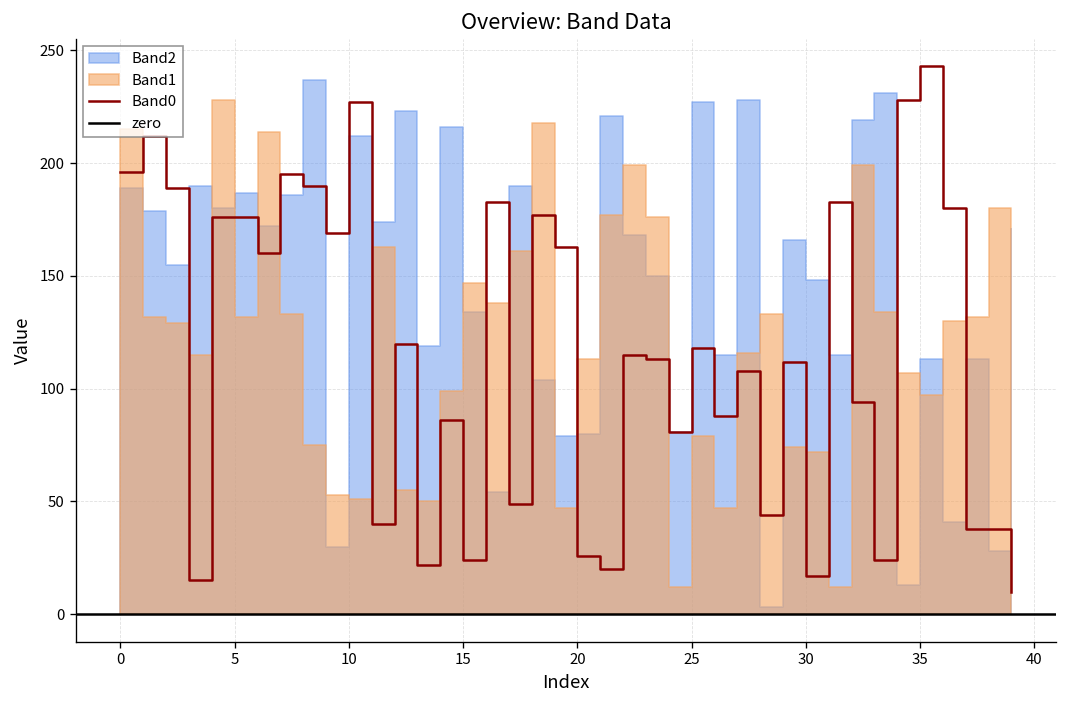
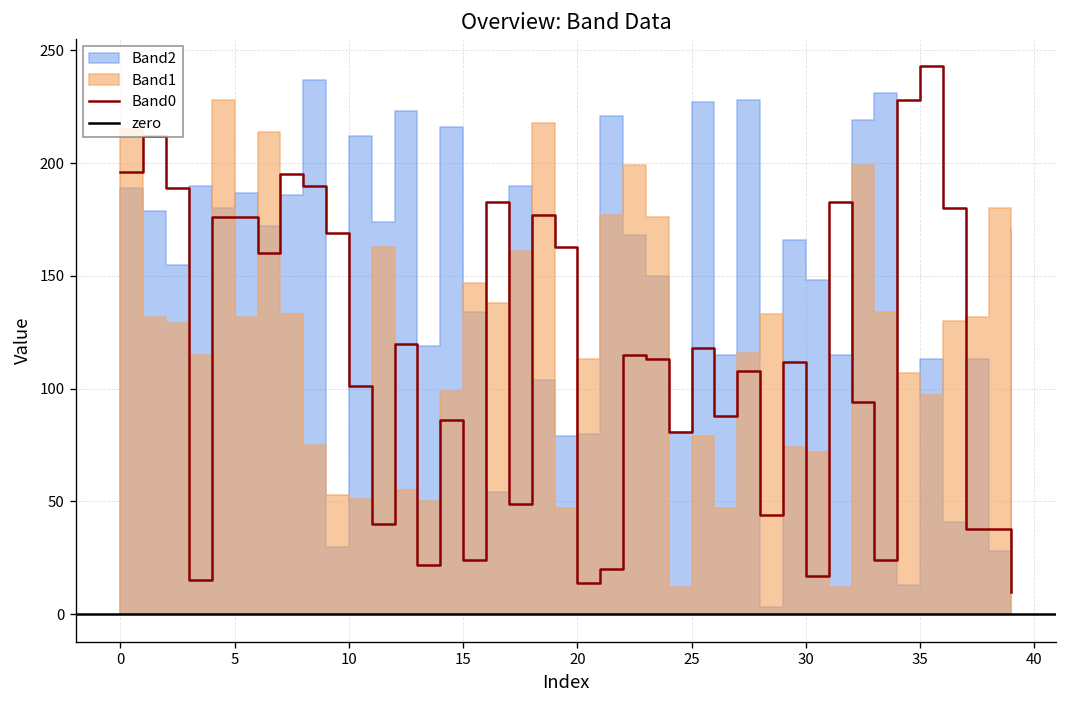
Band0, 10: 227 -> 101
Band0, 20: 26 -> 14
